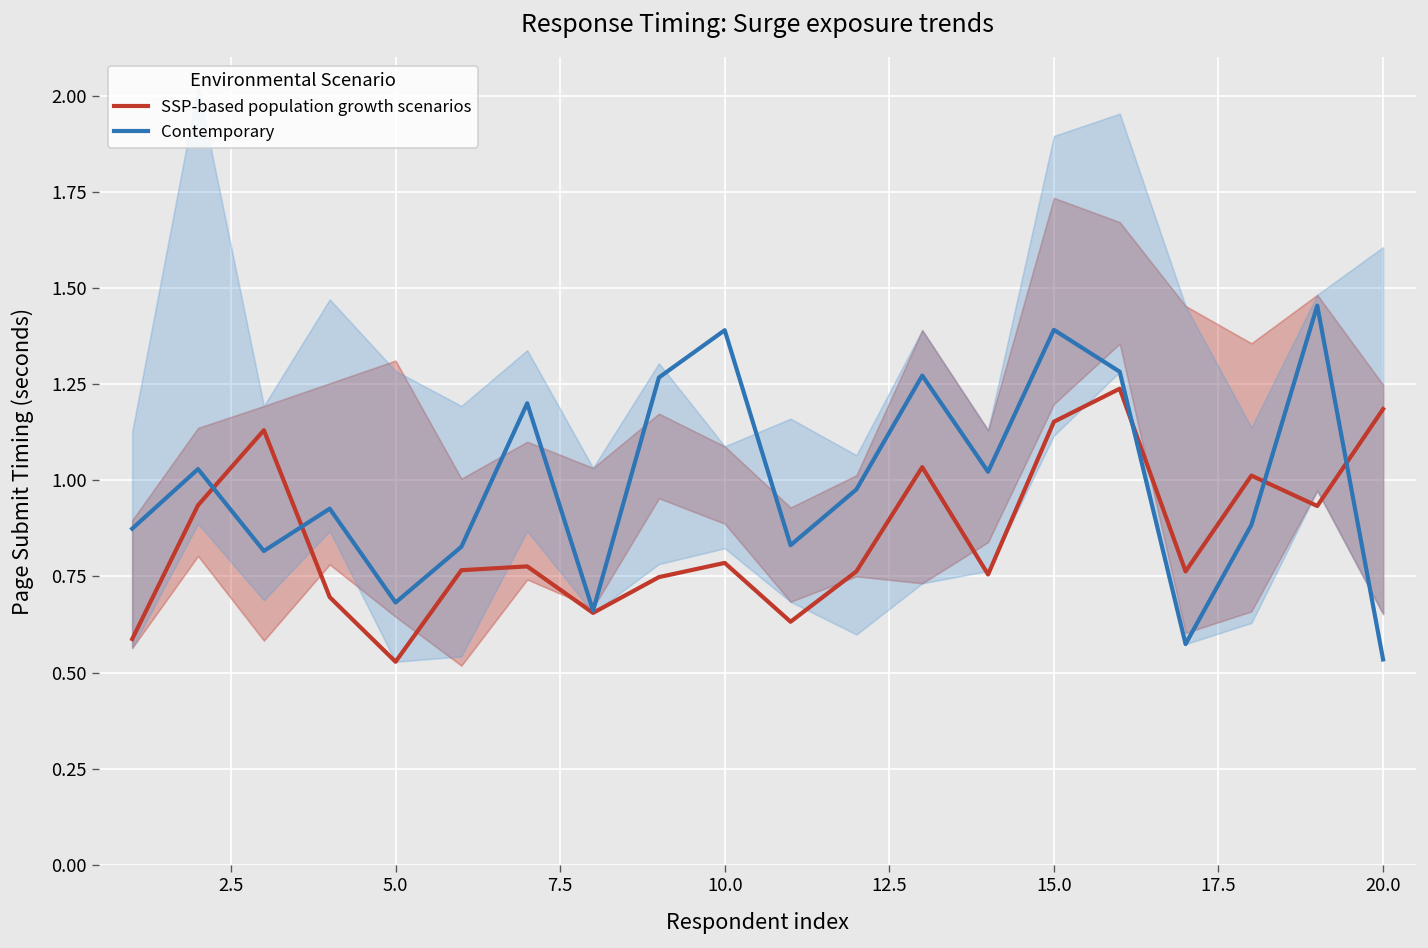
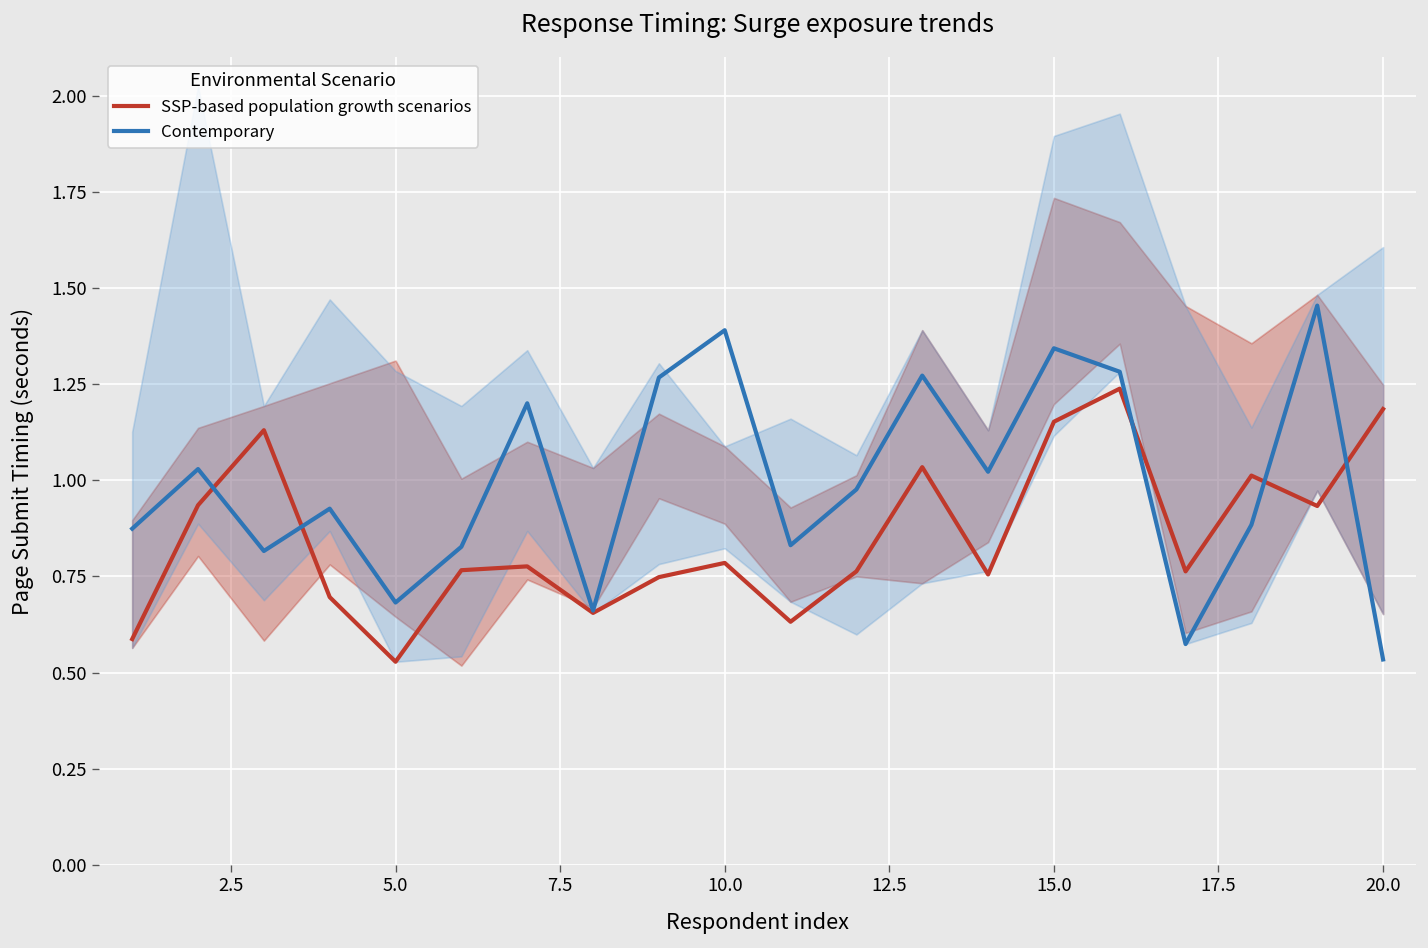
Contemporary, 15.0: 1.39 -> 1.34
